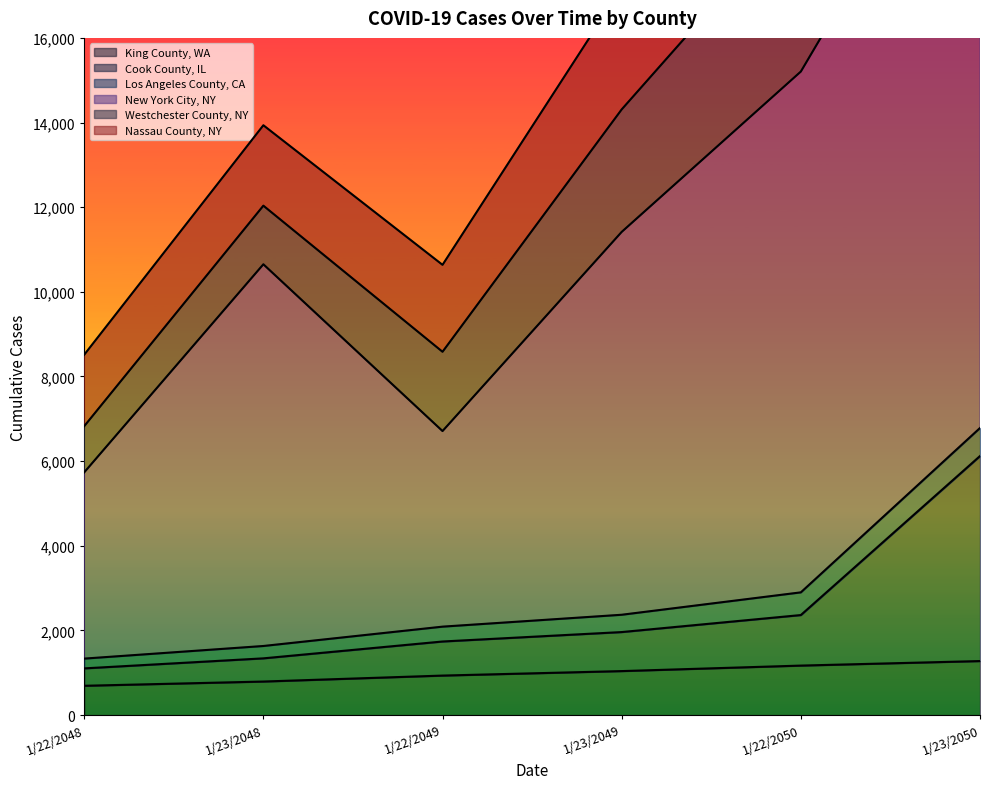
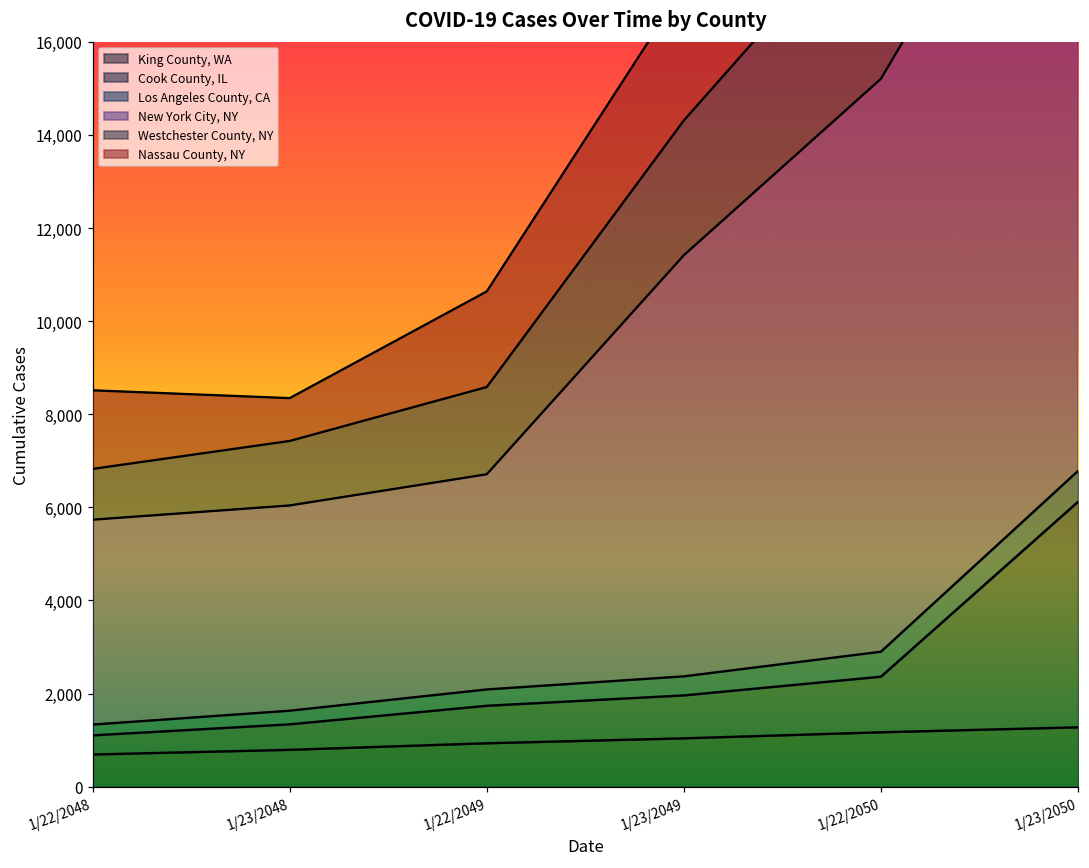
New York City, NY, 1/23/2048: 9,000 -> 4,400
Nassau County, NY, 1/23/2048: 1,900 -> 900
